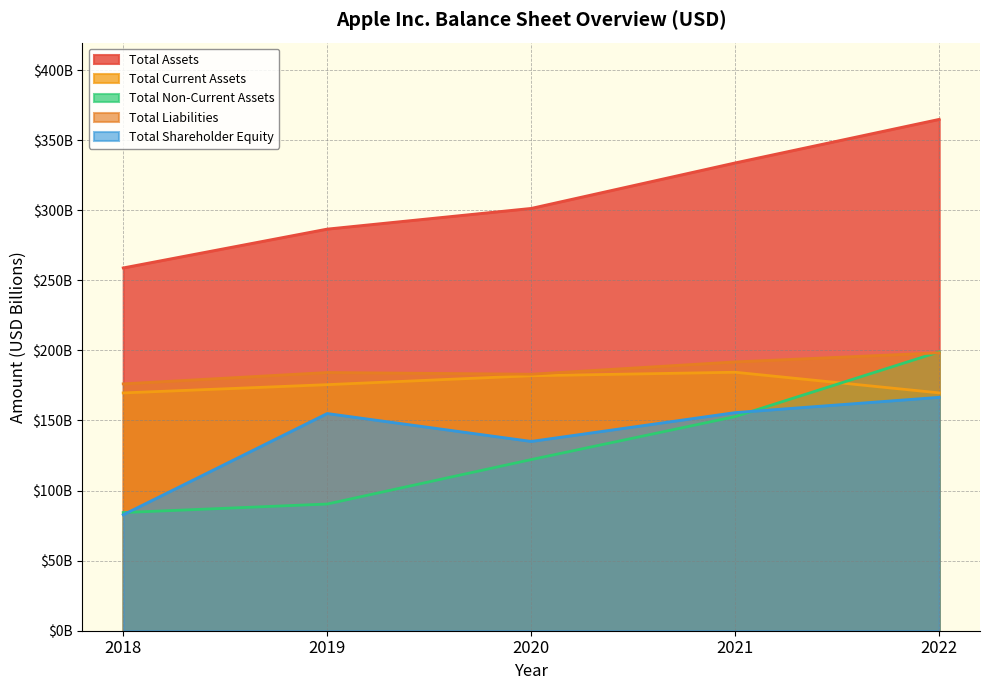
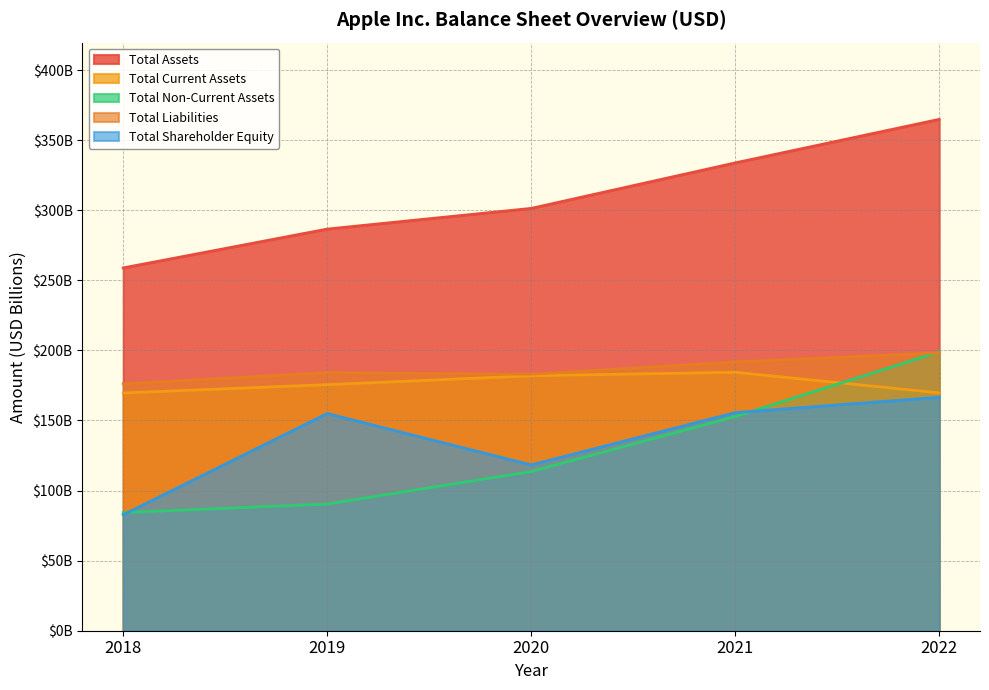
Total Non-Current Assets, 2020: $122000000000 -> $114000000000
Total Shareholder Equity, 2020: $135000000000 -> $118000000000
